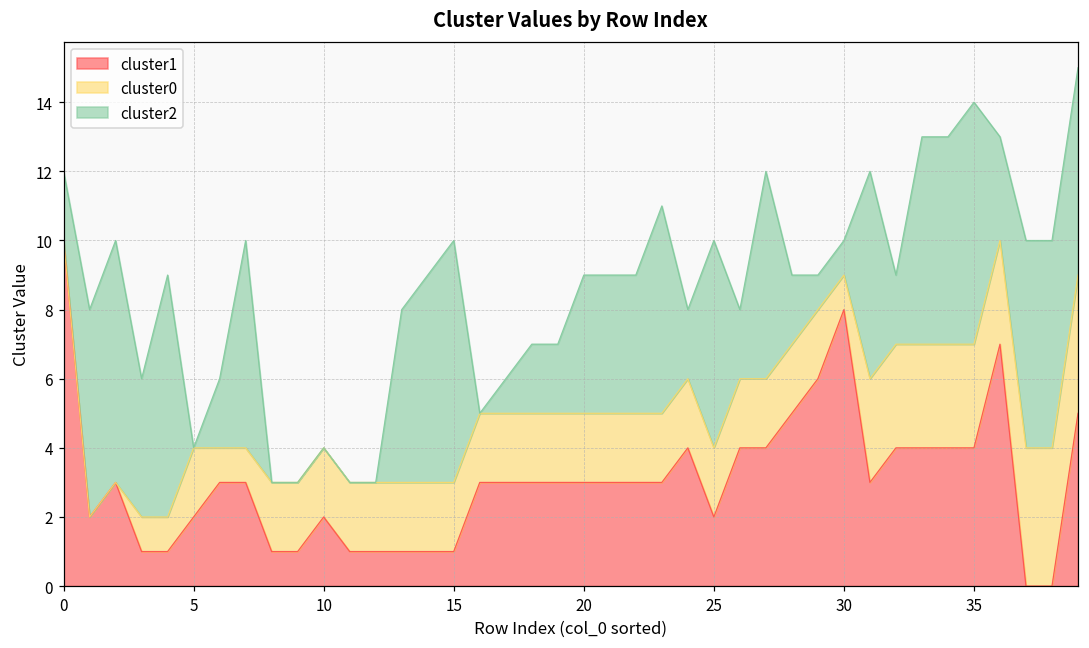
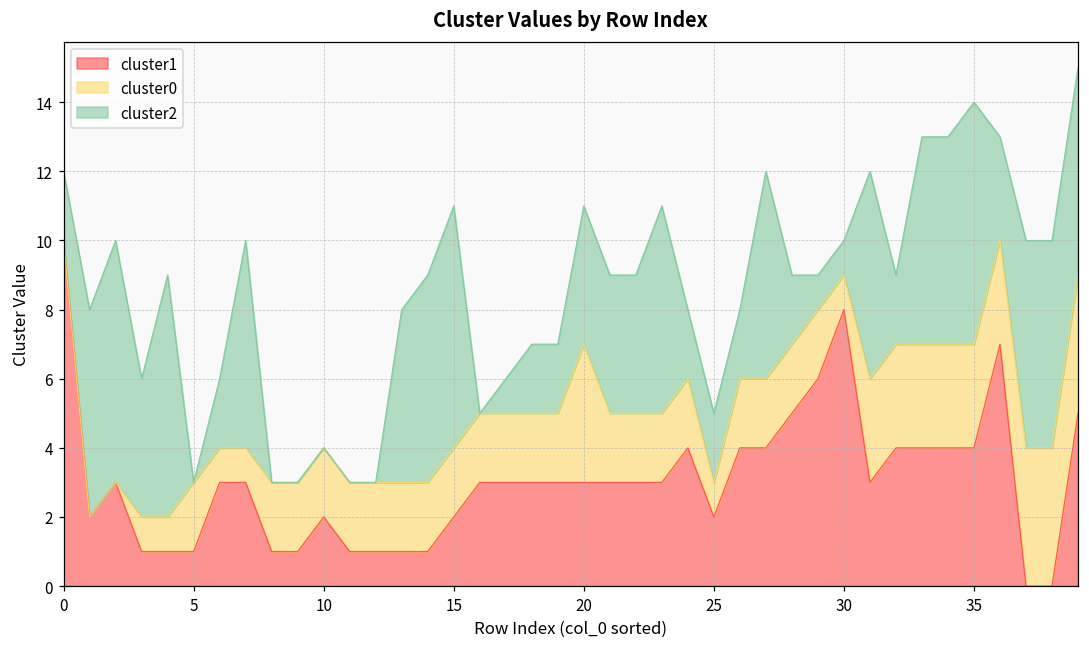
cluster1, 5: 2 -> 1
cluster1, 15: 1 -> 2
cluster0, 20: 2 -> 4
cluster0, 25: 2 -> 1
cluster2, 25: 6 -> 2
